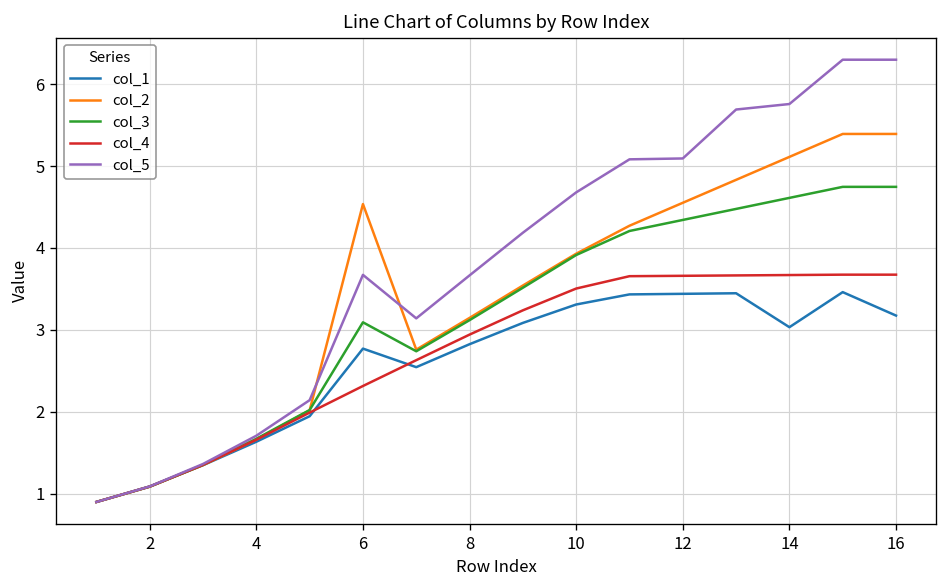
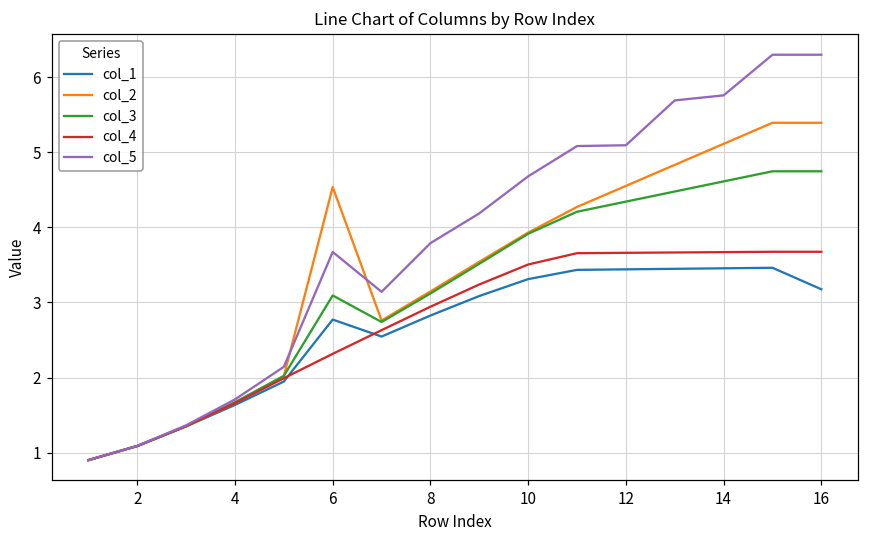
col_5, 8: 3.7 -> 3.8
col_1, 14: 3.0 -> 3.5
